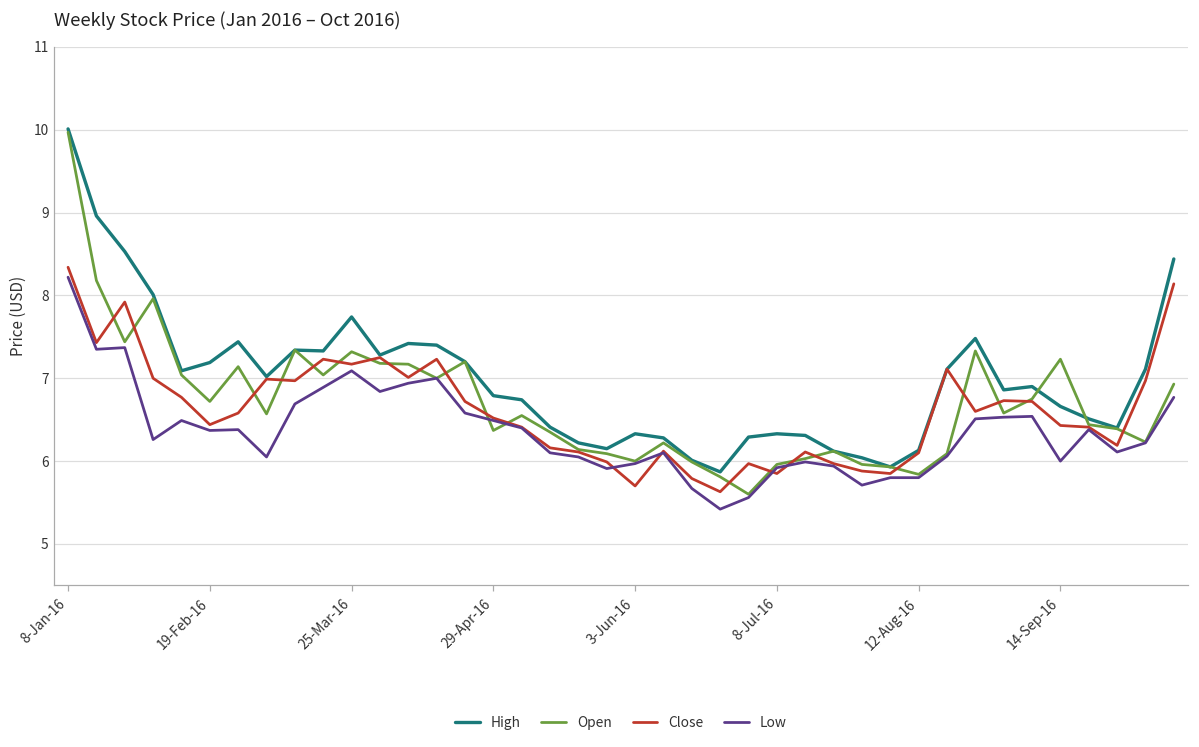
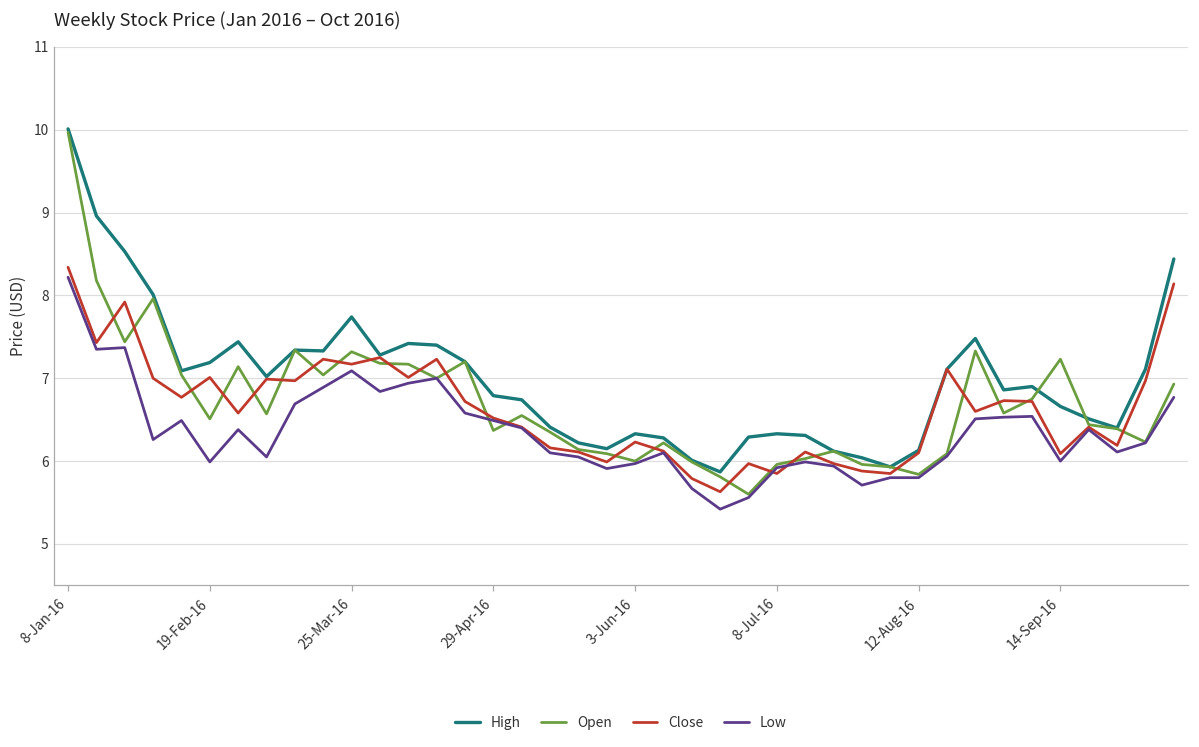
Open, 19-Feb-16: 6.7 -> 6.5
Close, 19-Feb-16: 6.4 -> 7.0
Low, 19-Feb-16: 6.4 -> 6.0
Close, 3-Jun-16: 5.7 -> 6.2
Close, 14-Sep-16: 6.4 -> 6.1
